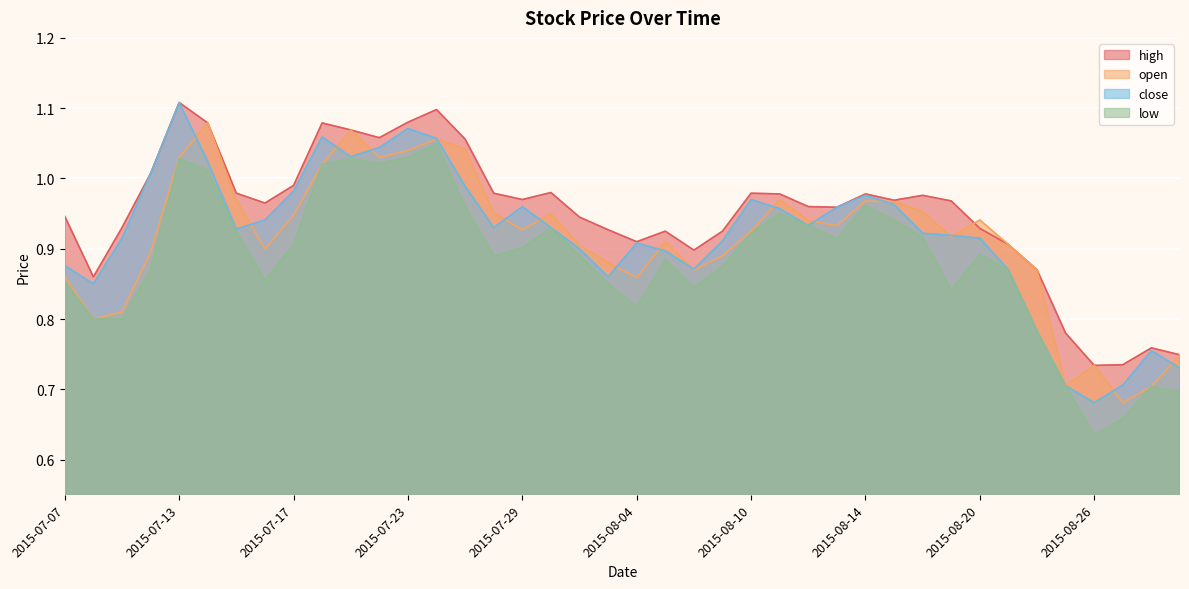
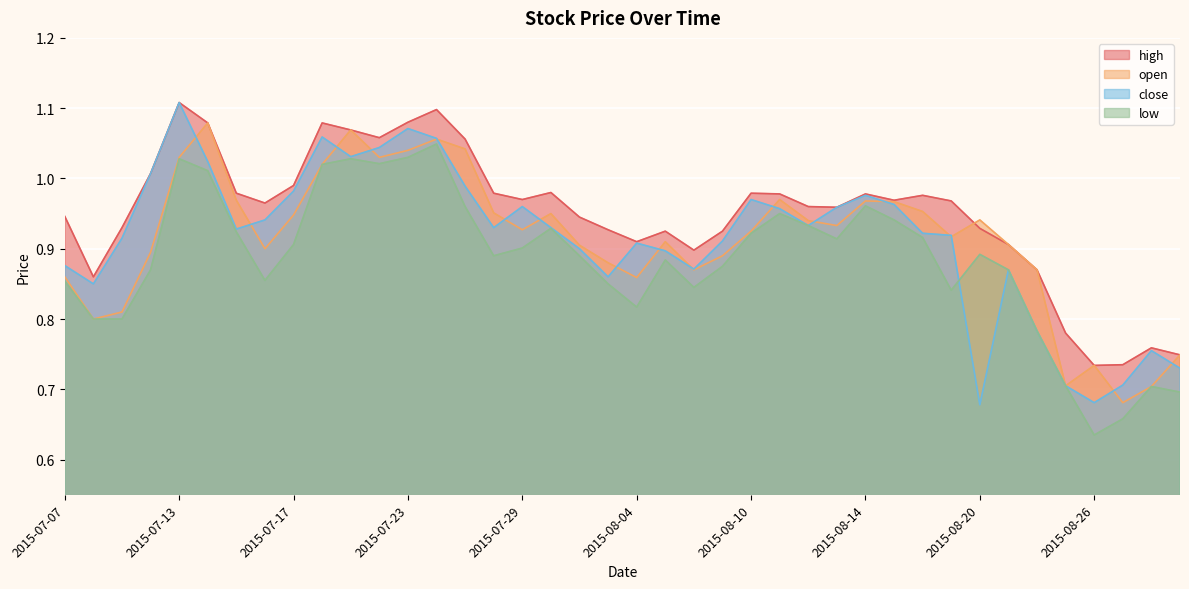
close, 2015-08-20: 0.92 -> 0.68
